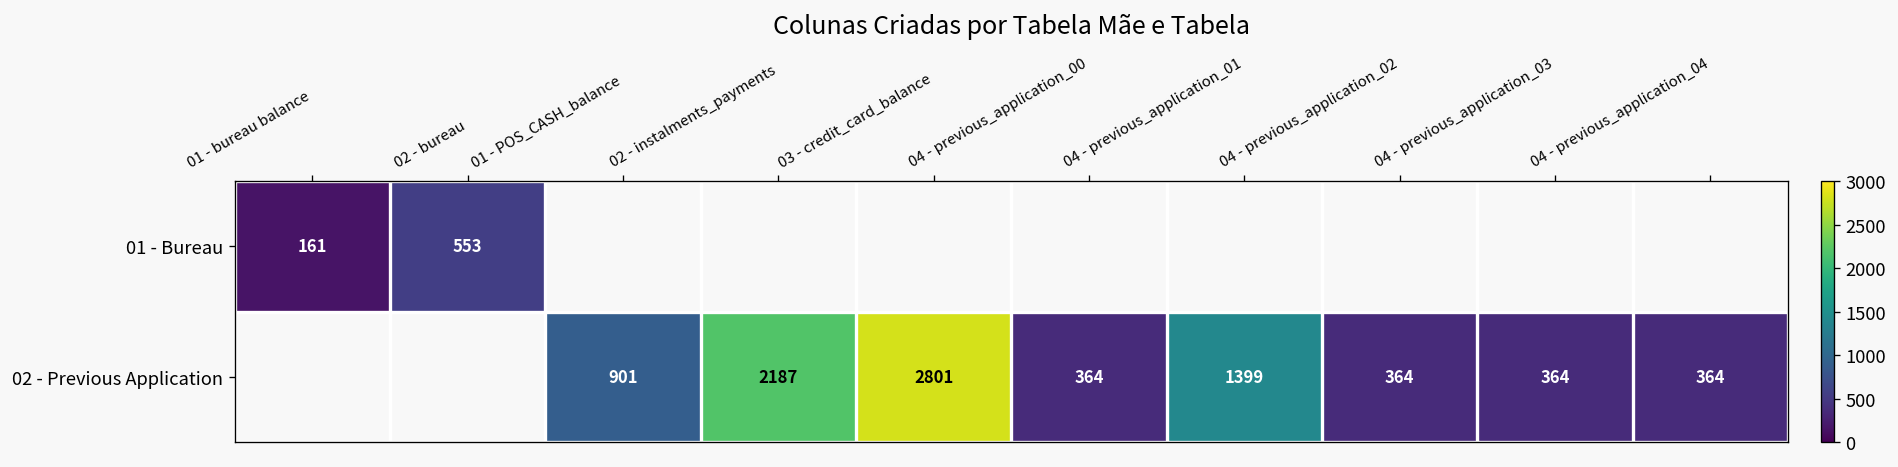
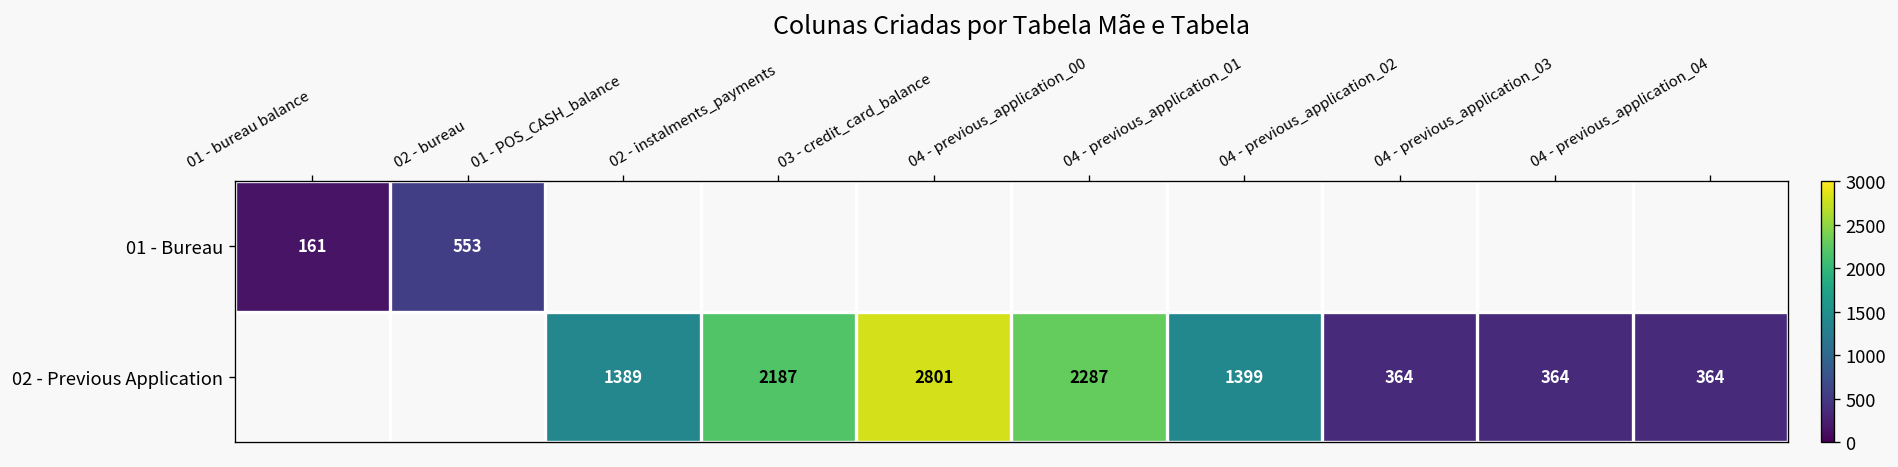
02 - Previous Application, 01 - POS_CASH_balance: 901 -> 1389
02 - Previous Application, 04 - previous_application_00: 364 -> 2287
